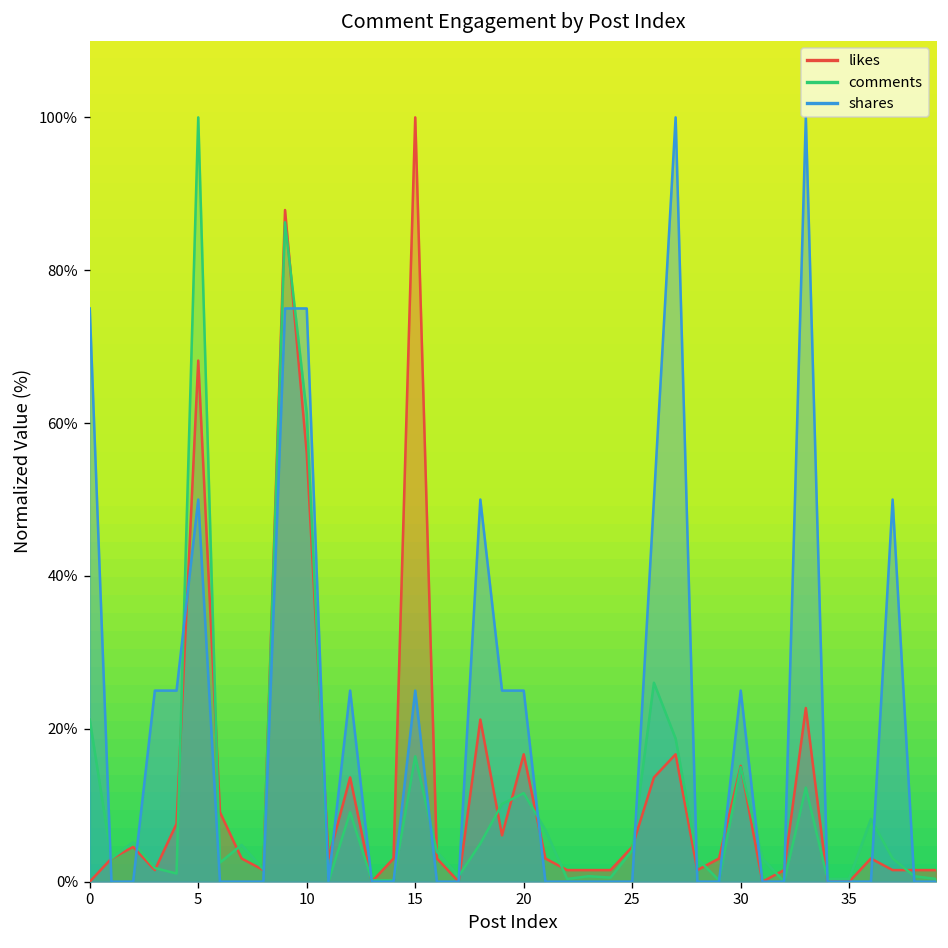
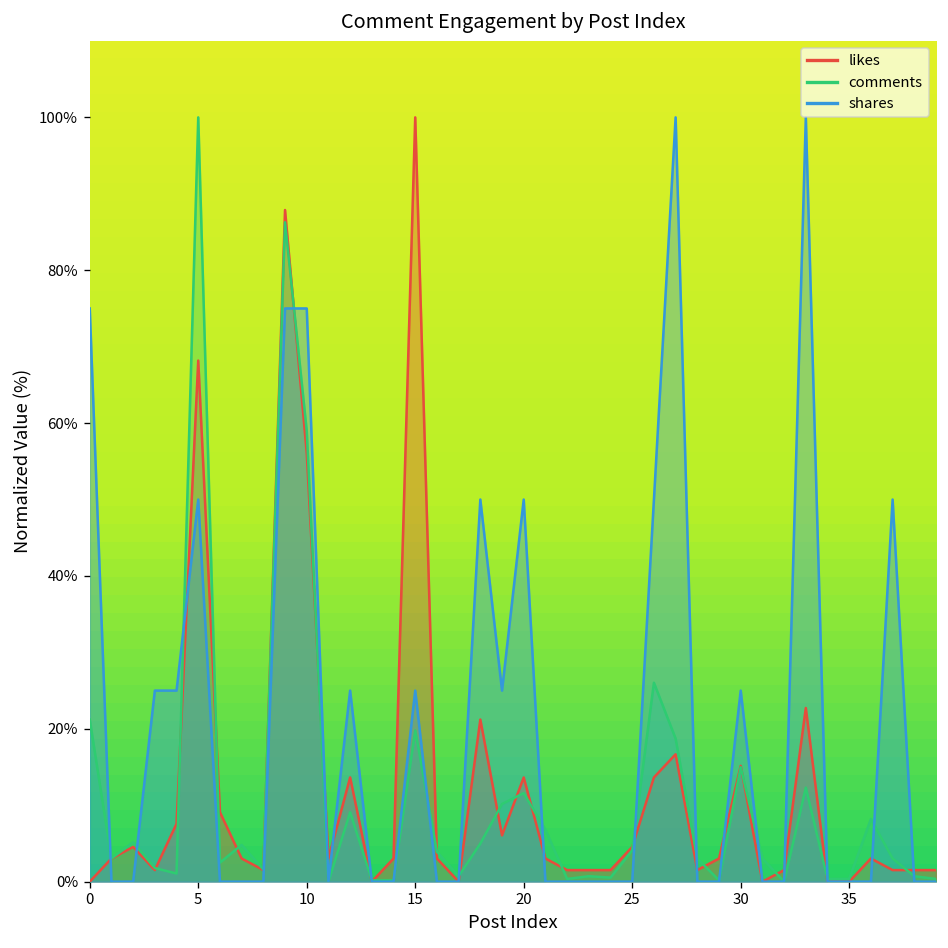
comments, 10: 61% -> 59%
comments, 15: 16% -> 20%
likes, 20: 17% -> 14%
shares, 20: 25% -> 50%
